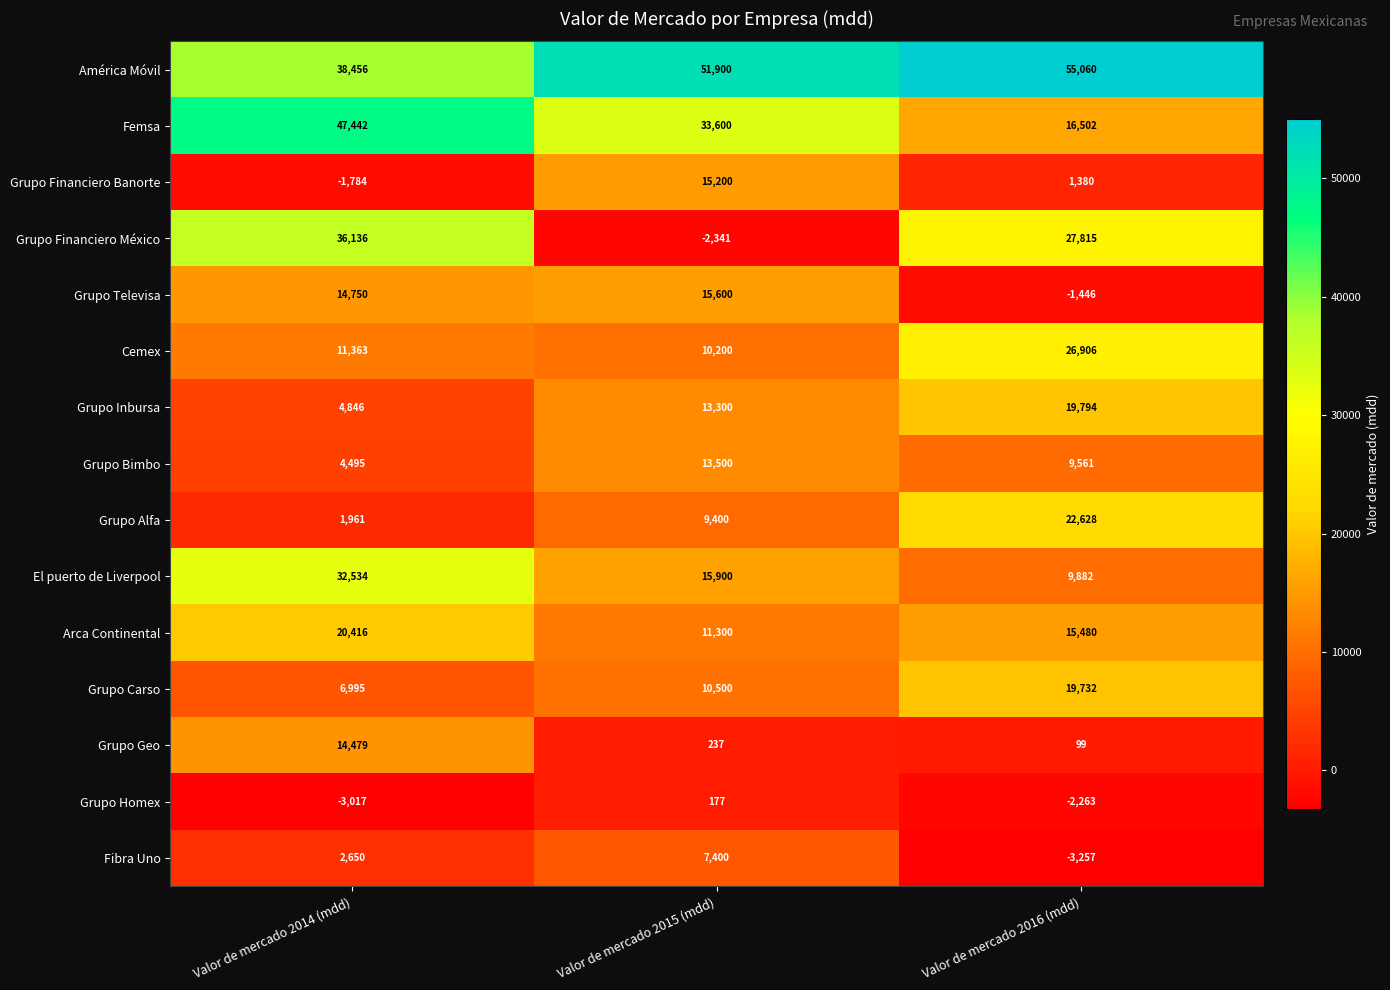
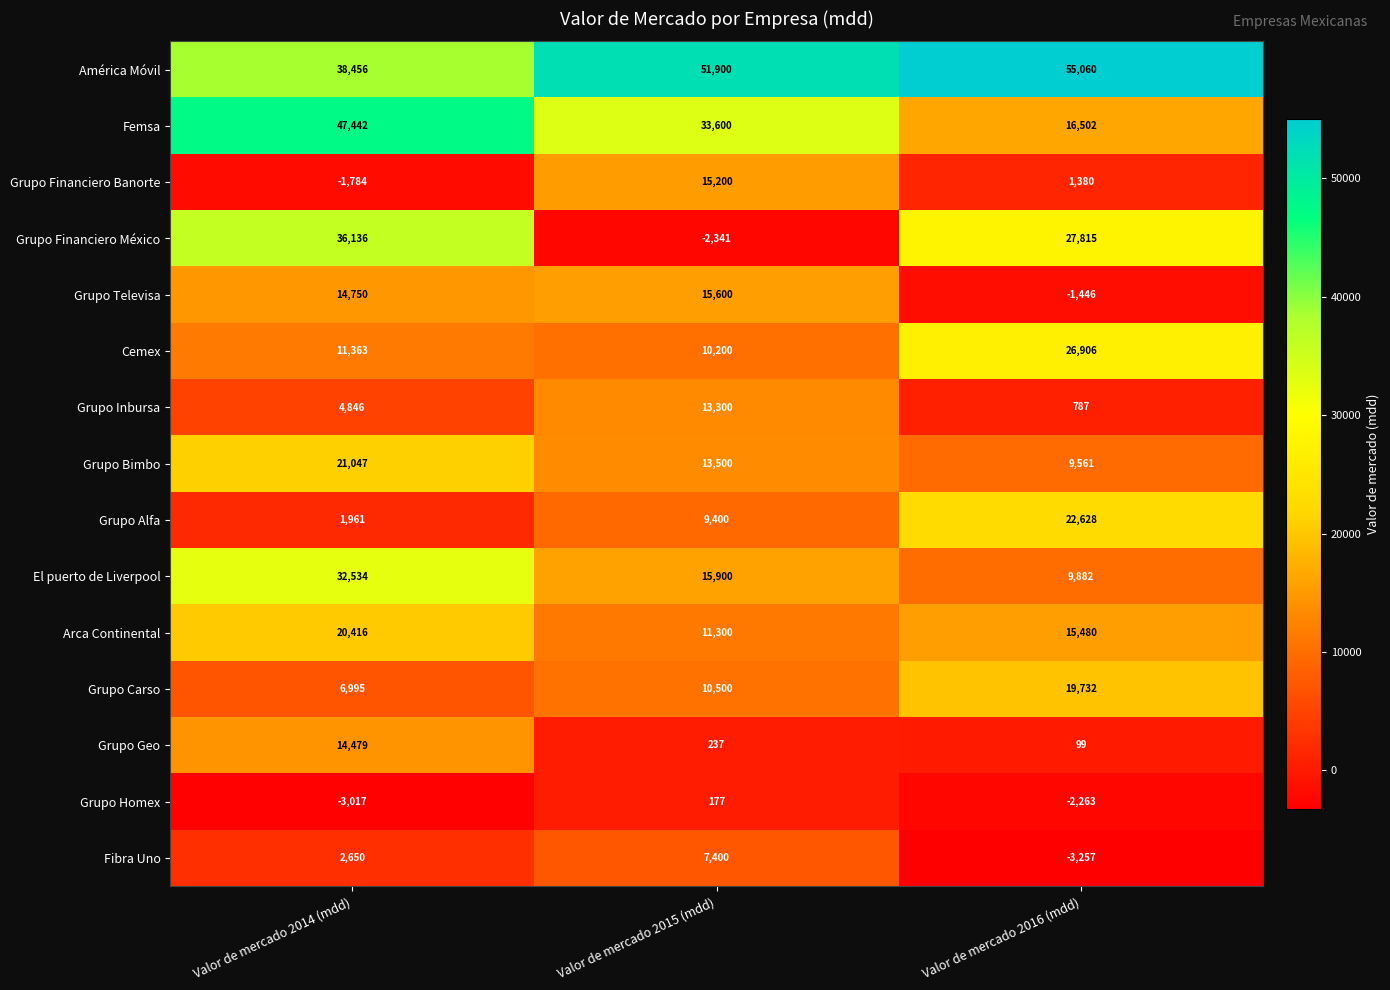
Grupo Inbursa, Valor de mercado 2016 (mdd): 19,794 -> 787
Grupo Bimbo, Valor de mercado 2014 (mdd): 4,495 -> 21,047
